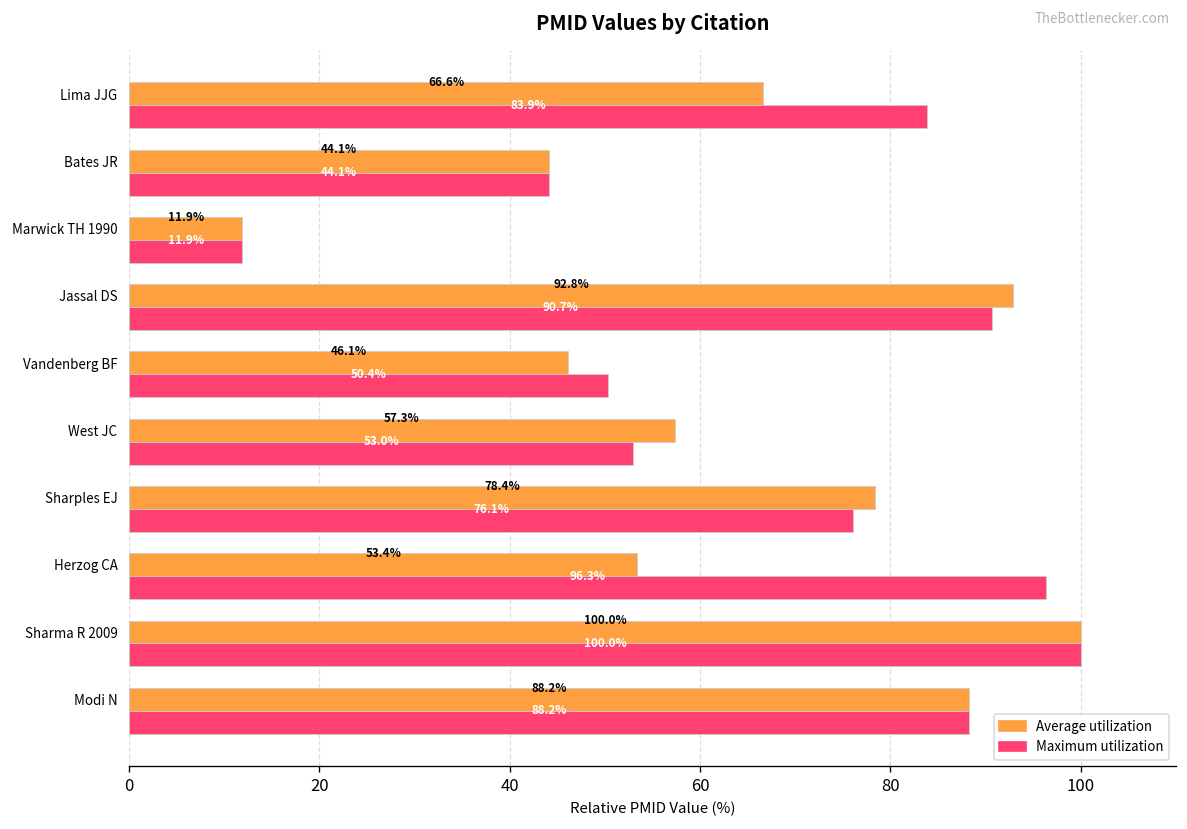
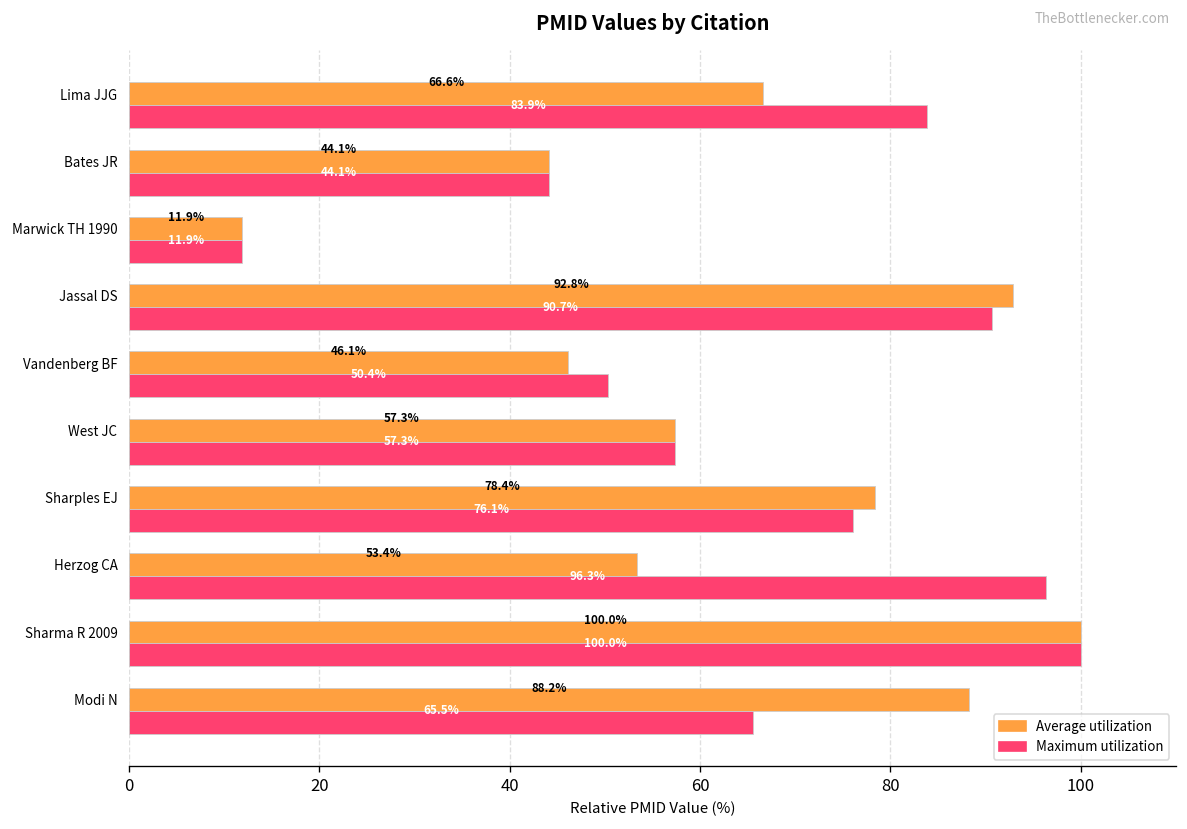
Maximum utilization, West JC: 53.0% -> 57.3%
Maximum utilization, Modi N: 88.2% -> 65.5%
